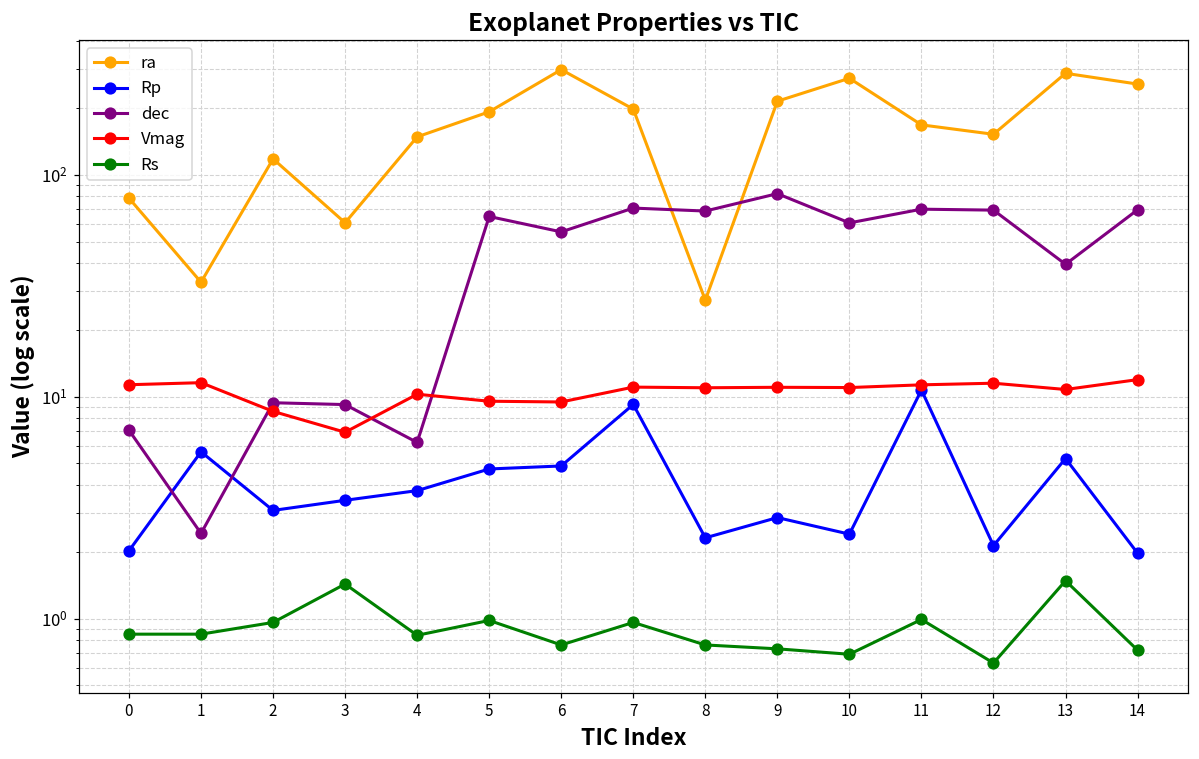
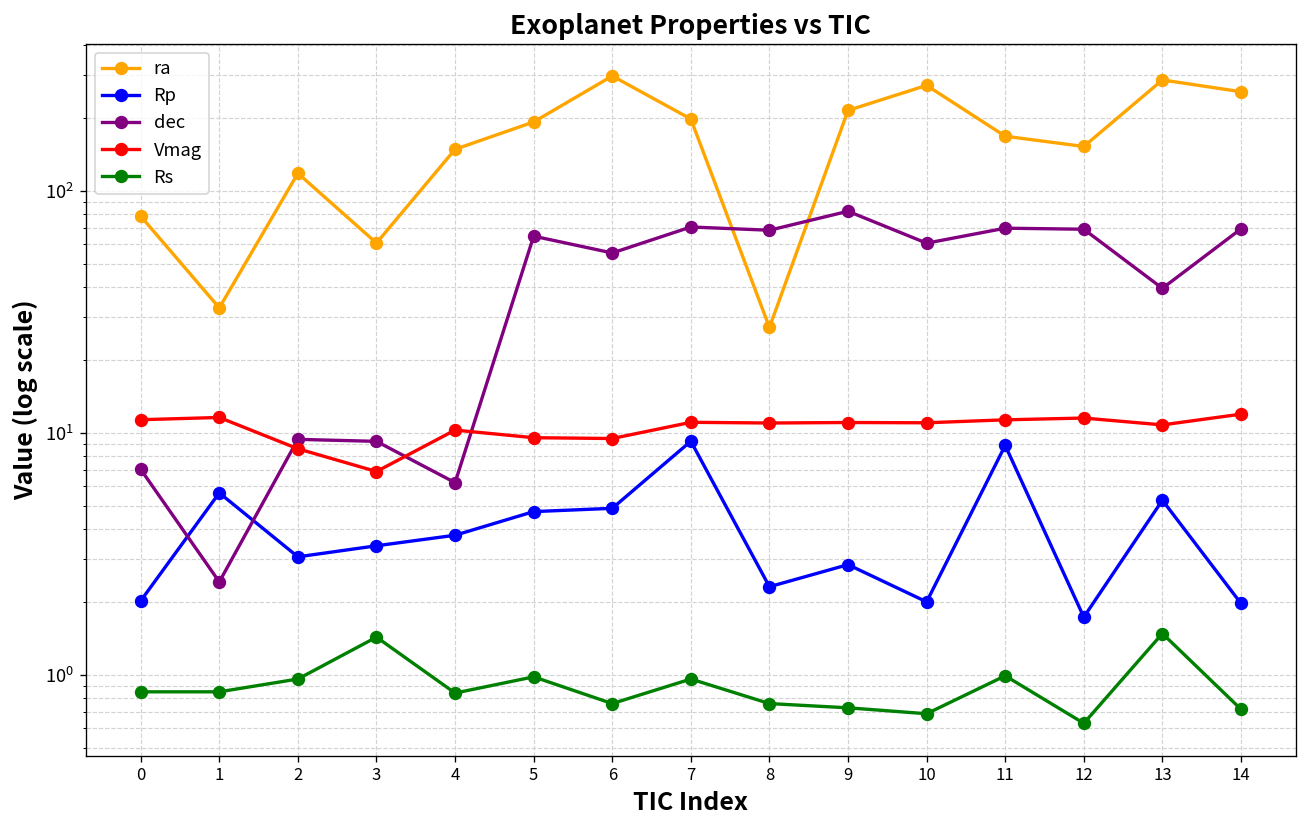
Rp, 10: 2.4 -> 2.0
Rp, 11: 11 -> 9
Rp, 12: 2.1 -> 1.7
